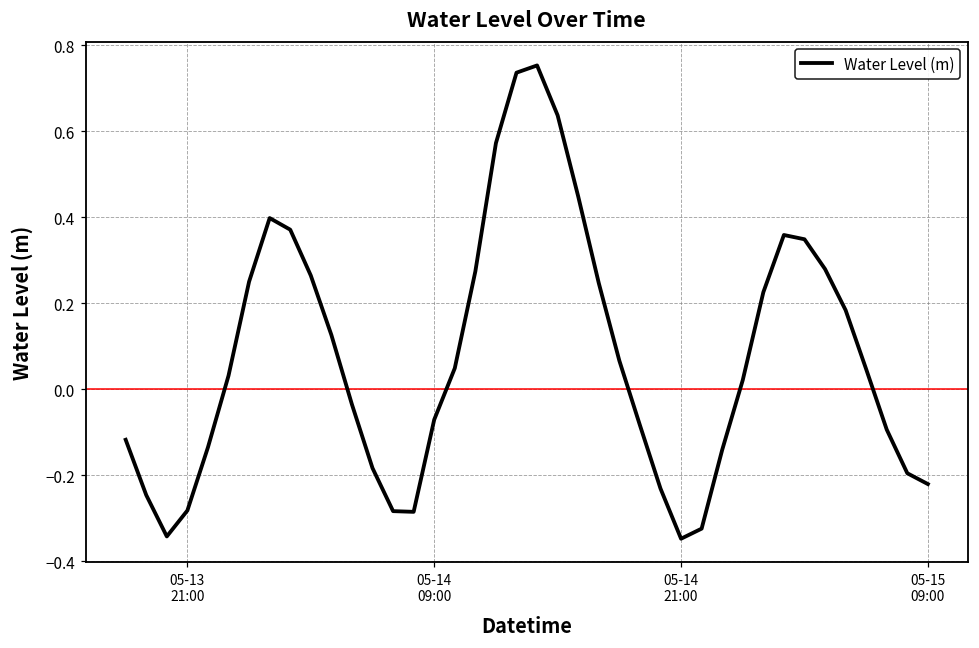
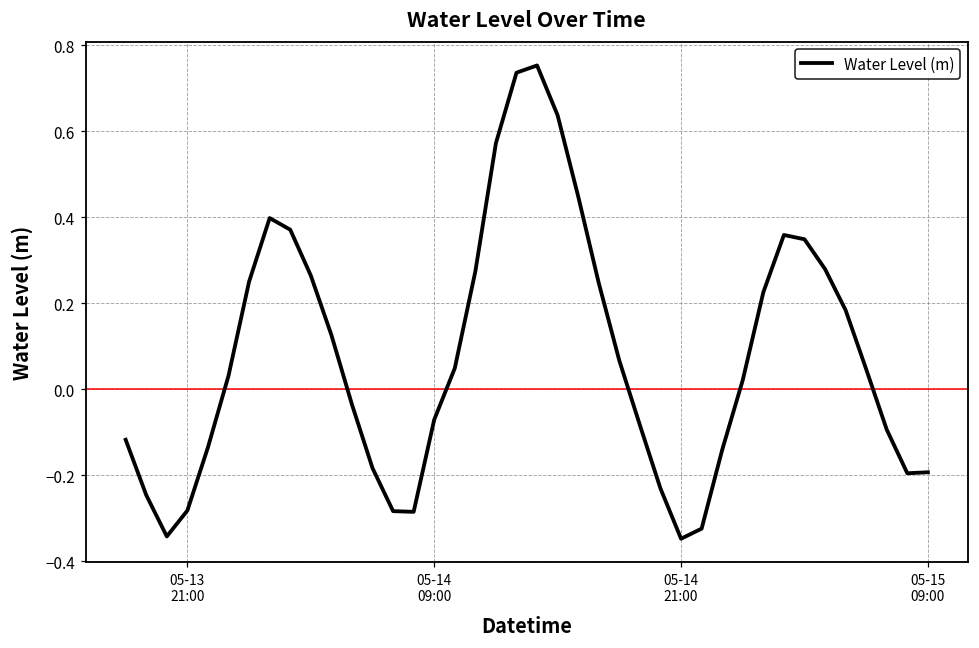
05-15 09:00: -0.22 -> -0.19
